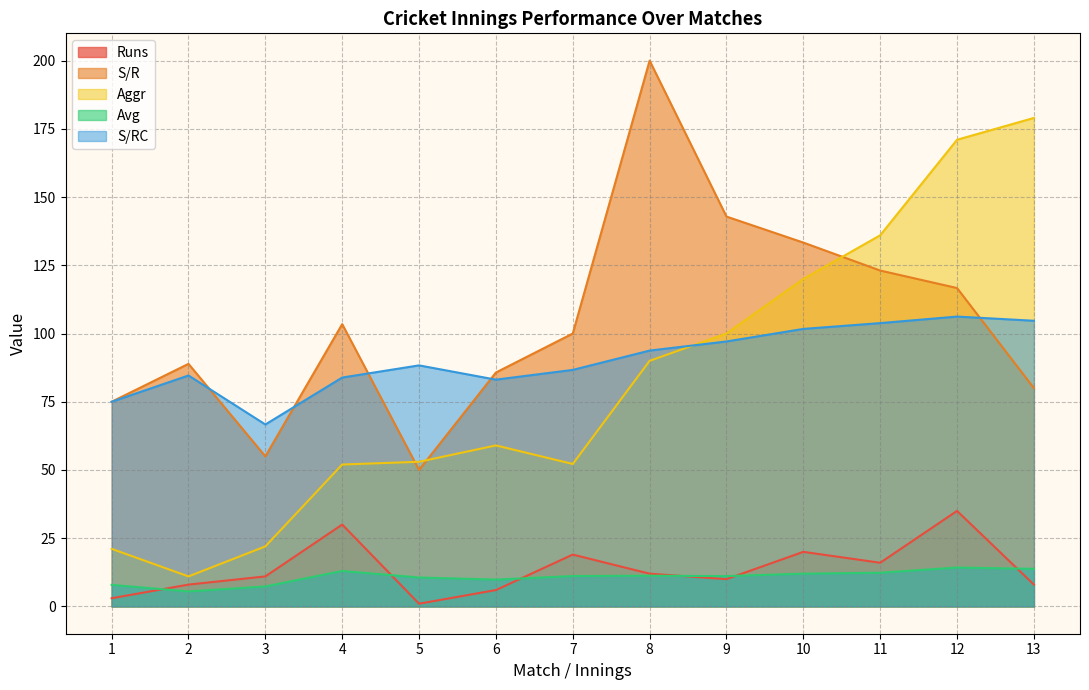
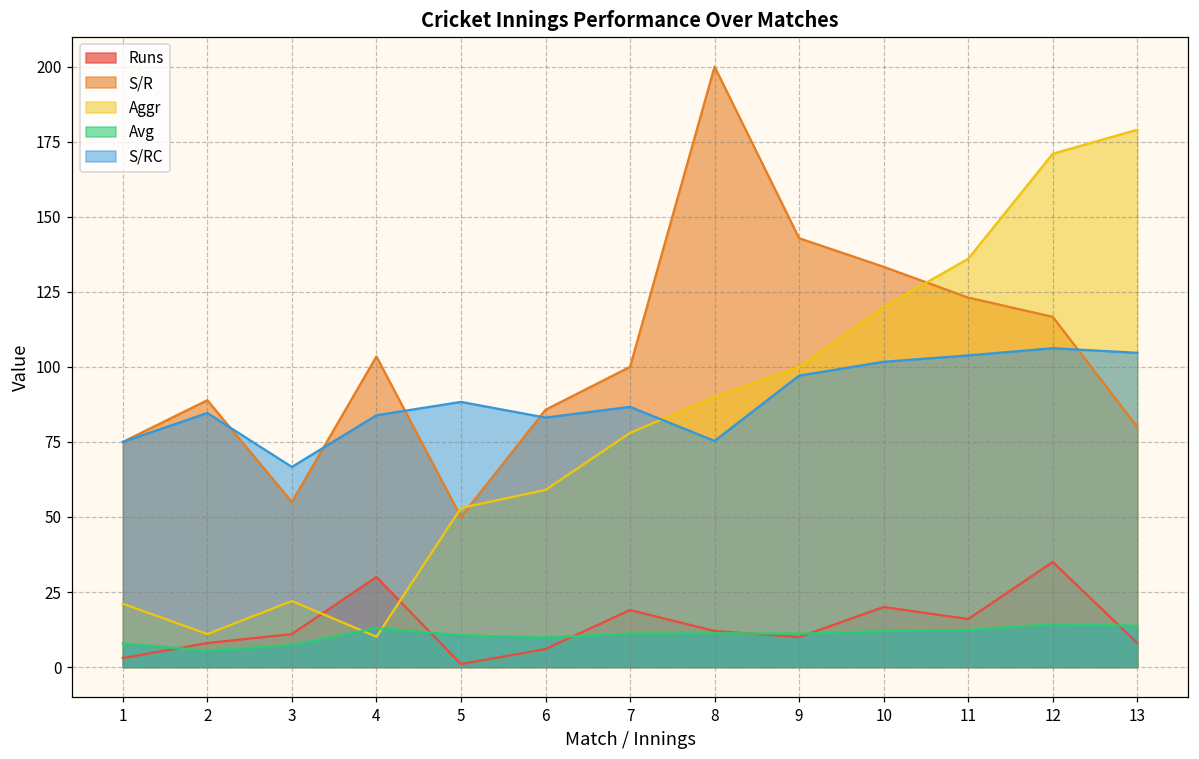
Aggr, 4: 52 -> 10
Aggr, 7: 52 -> 78
S/RC, 8: 94 -> 75
